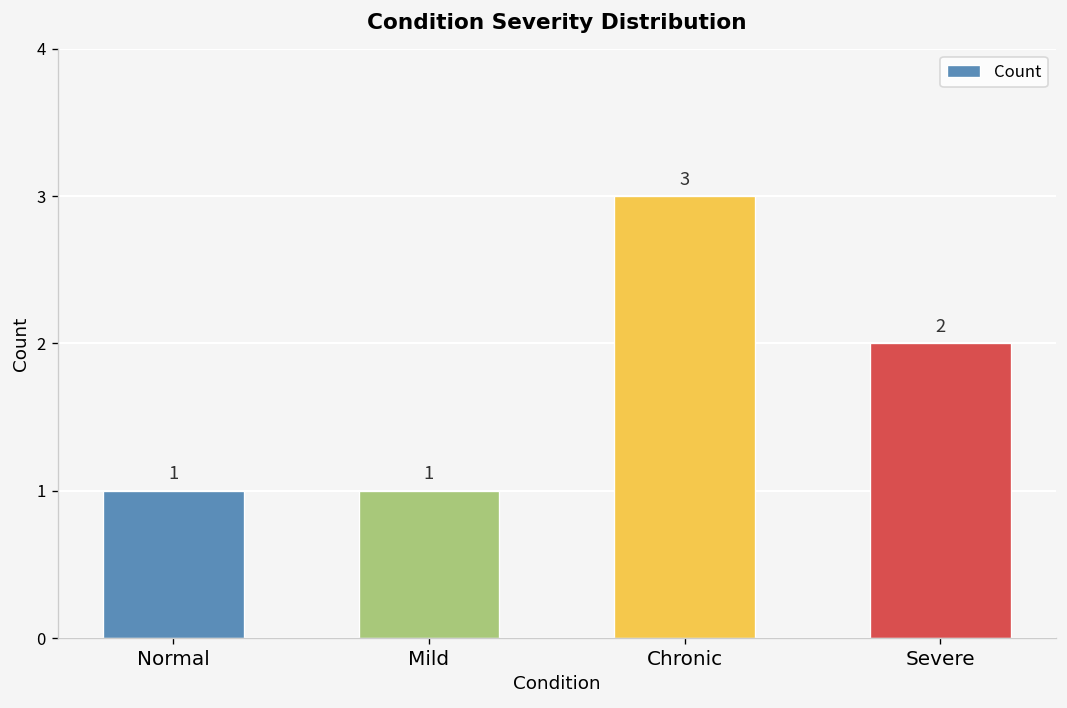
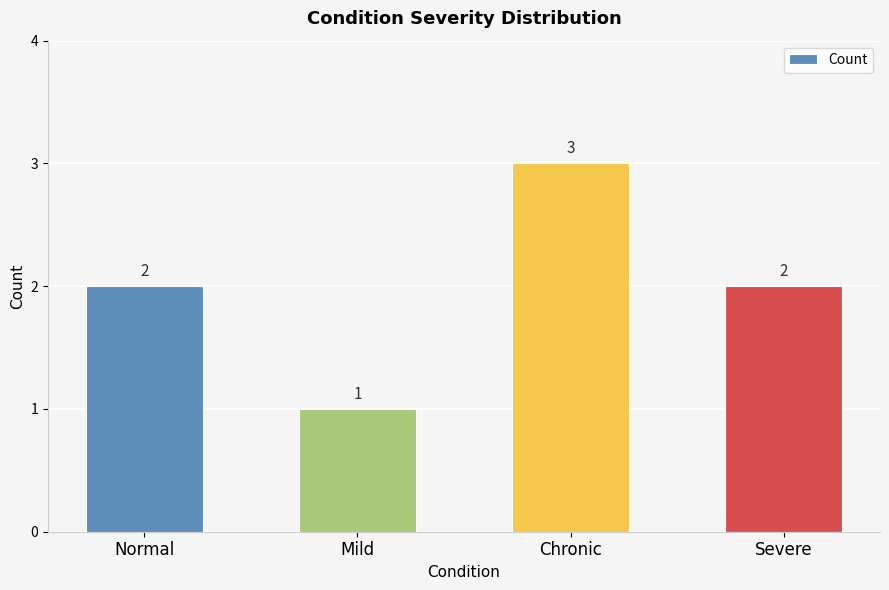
Normal: 1 -> 2
